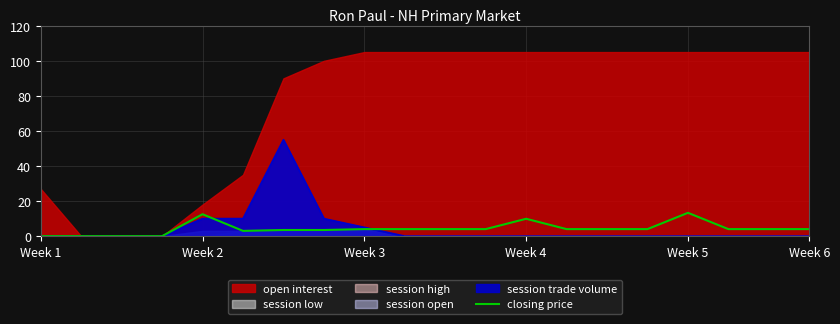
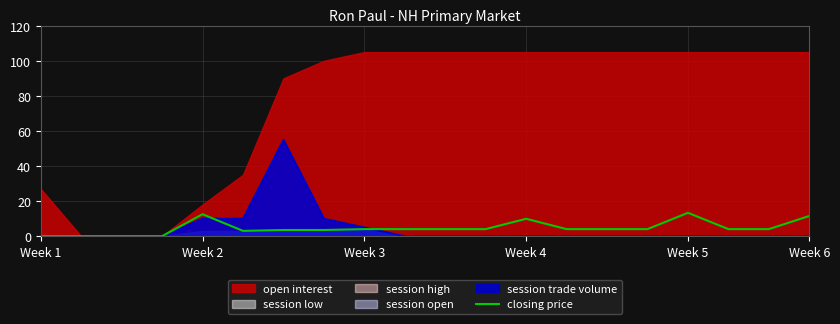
closing price, Week 6: 4 -> 12
